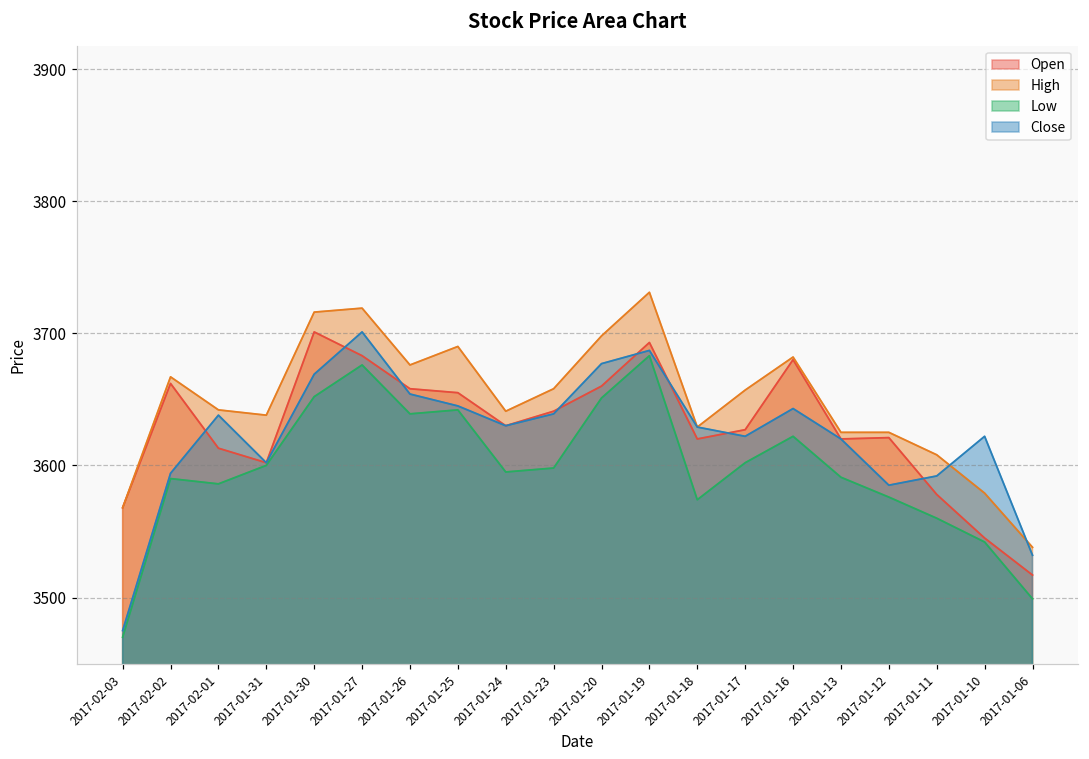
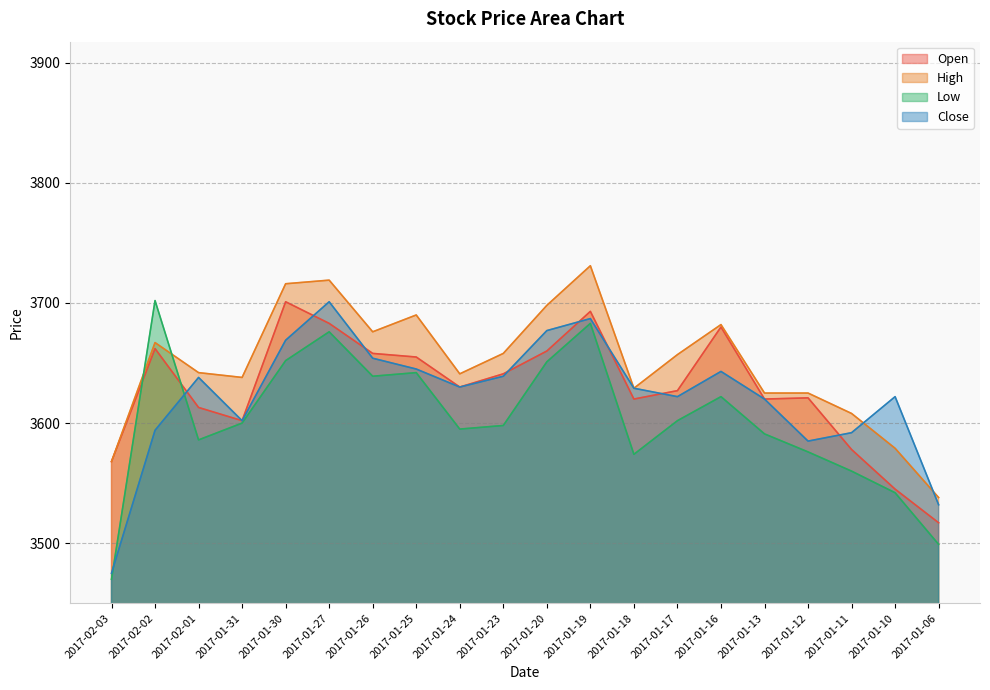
Low, 2017-02-02: 3590 -> 3702
